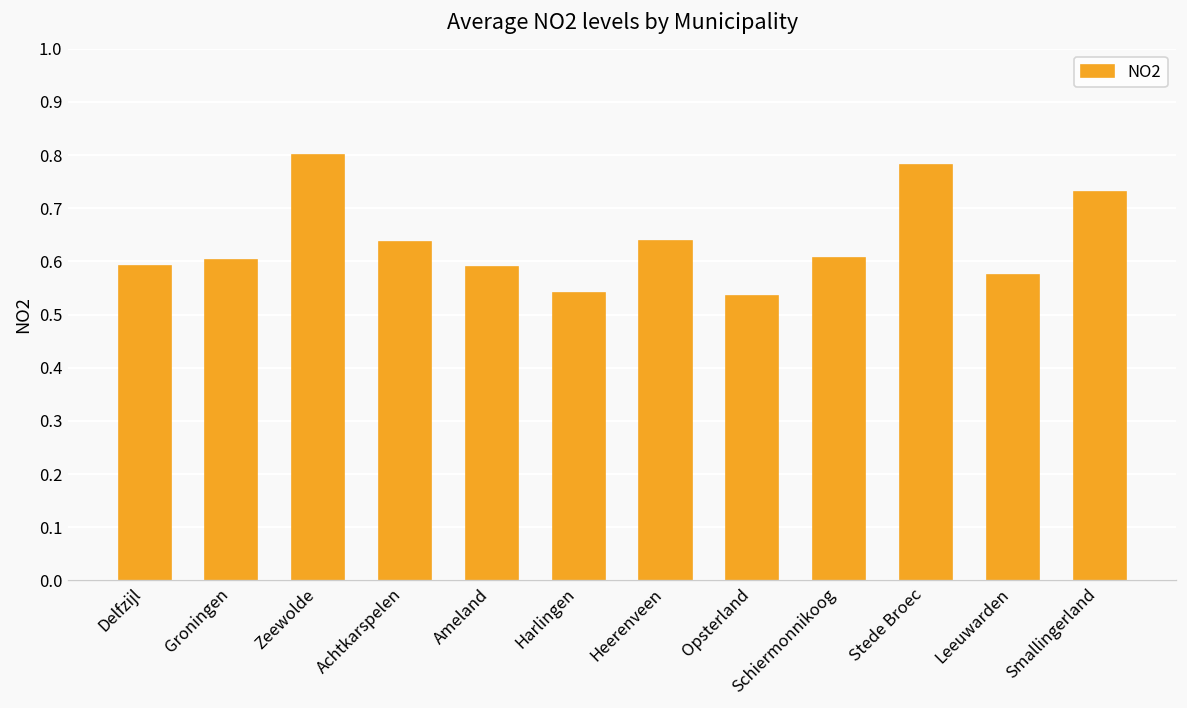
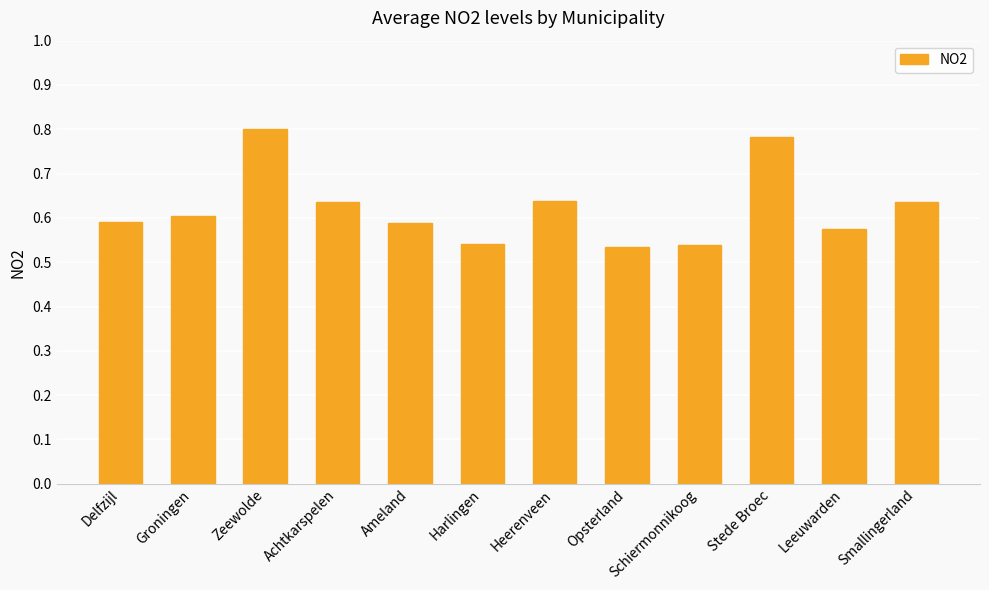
Schiermonnikoog: 0.61 -> 0.54
Smallingerland: 0.73 -> 0.64
